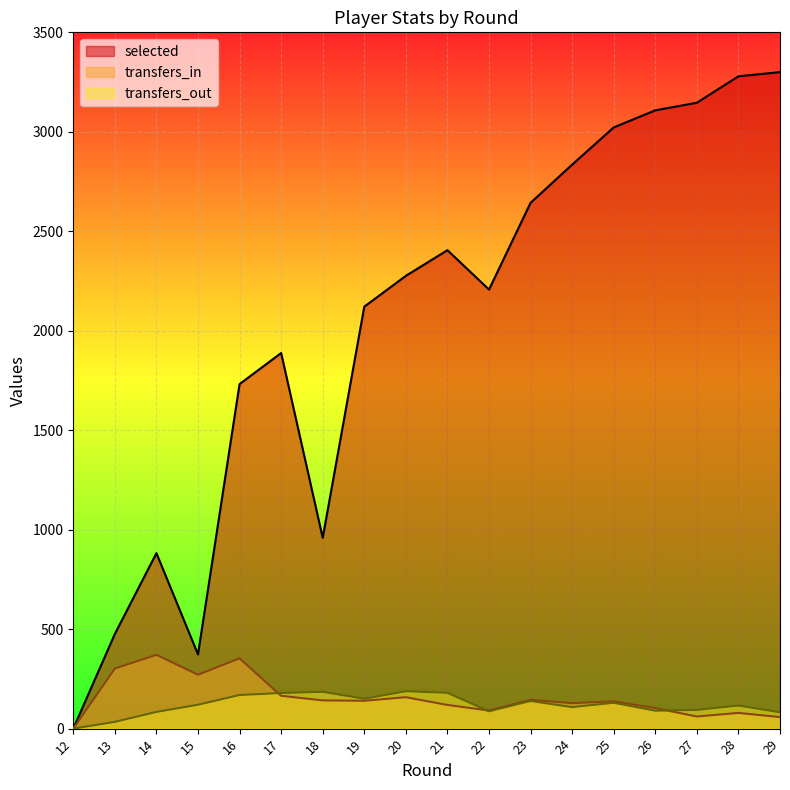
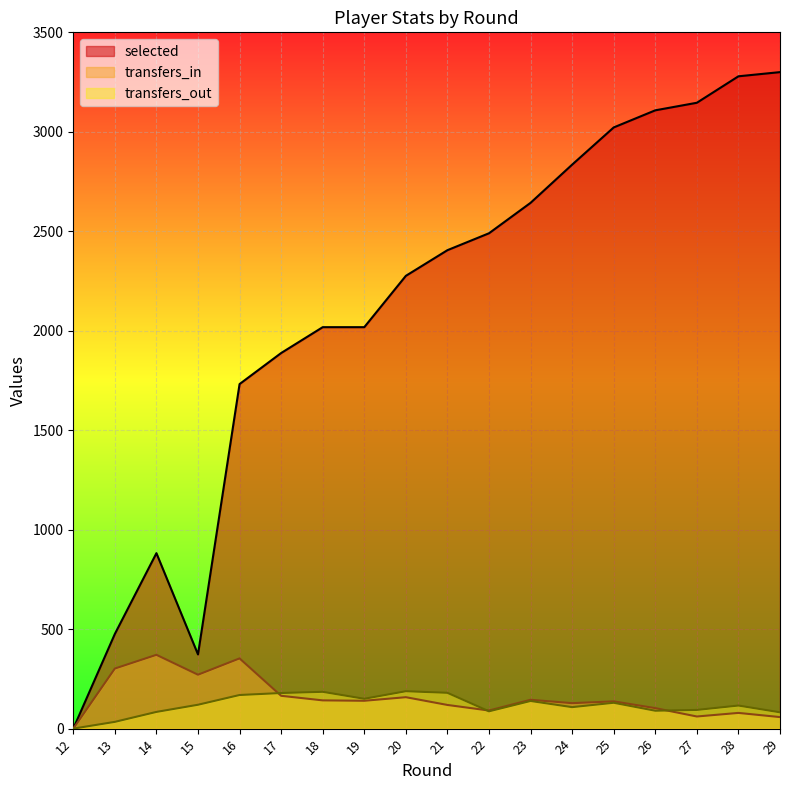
selected, 18: 960 -> 2020
selected, 19: 2120 -> 2020
selected, 22: 2210 -> 2490
